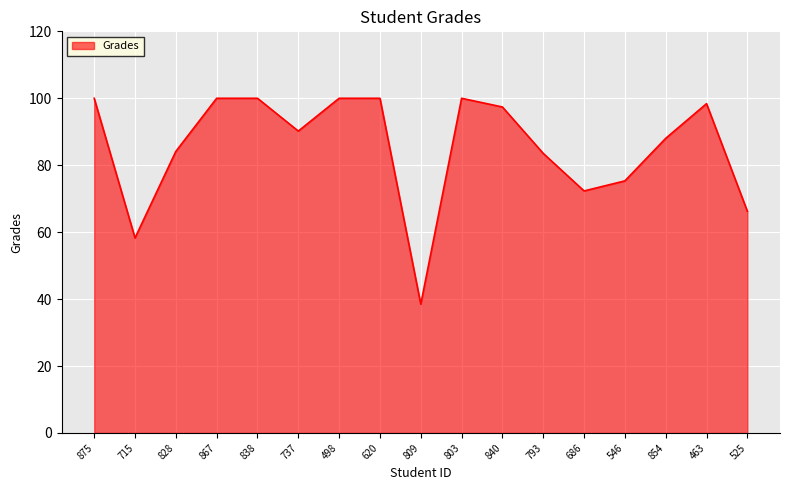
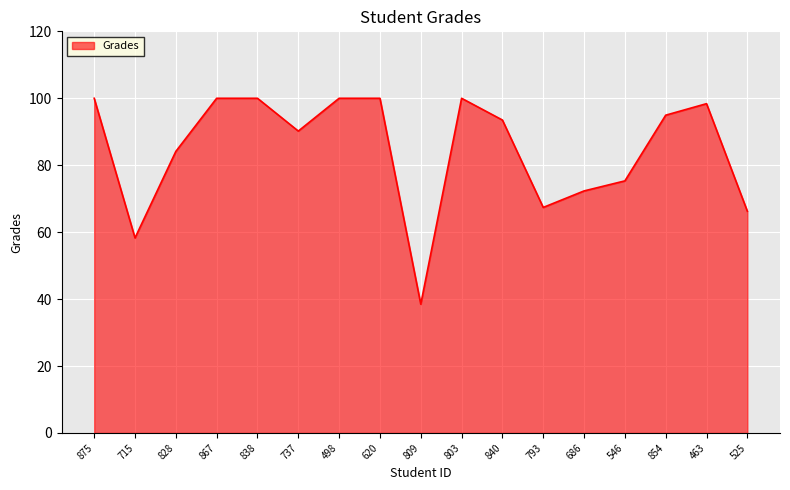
840: 97 -> 94
793: 84 -> 67
854: 88 -> 95
